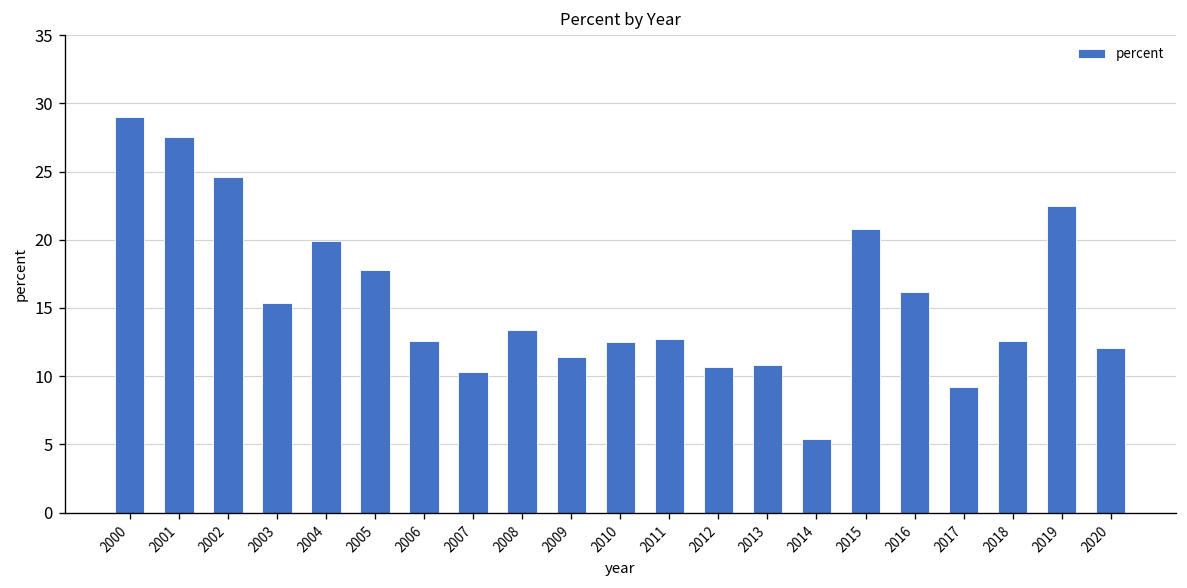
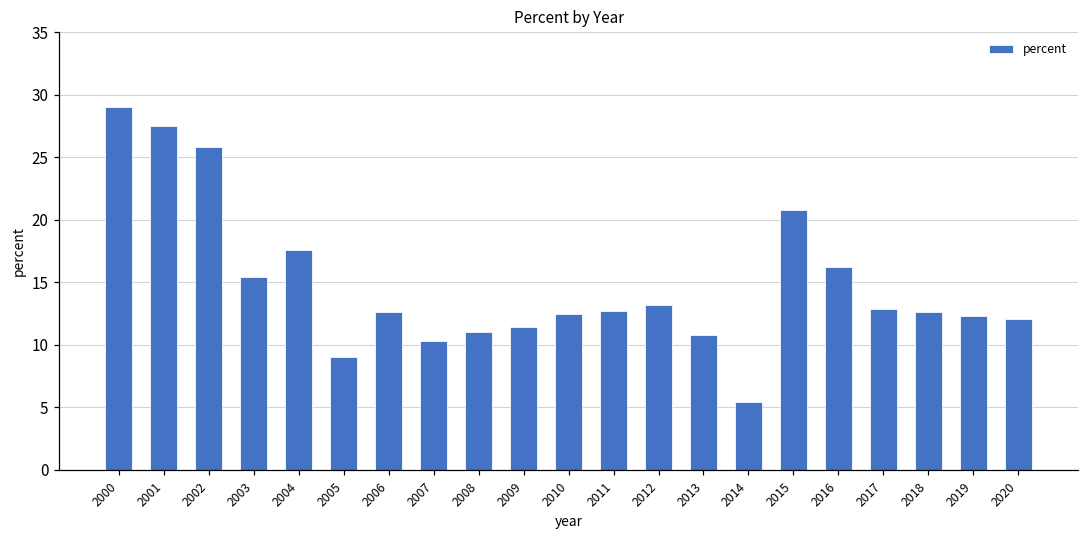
2002: 24.6 -> 25.8
2004: 19.9 -> 17.6
2005: 17.8 -> 9.0
2008: 13.4 -> 11.0
2012: 10.7 -> 13.2
2017: 9.2 -> 12.9
2019: 22.5 -> 12.3
